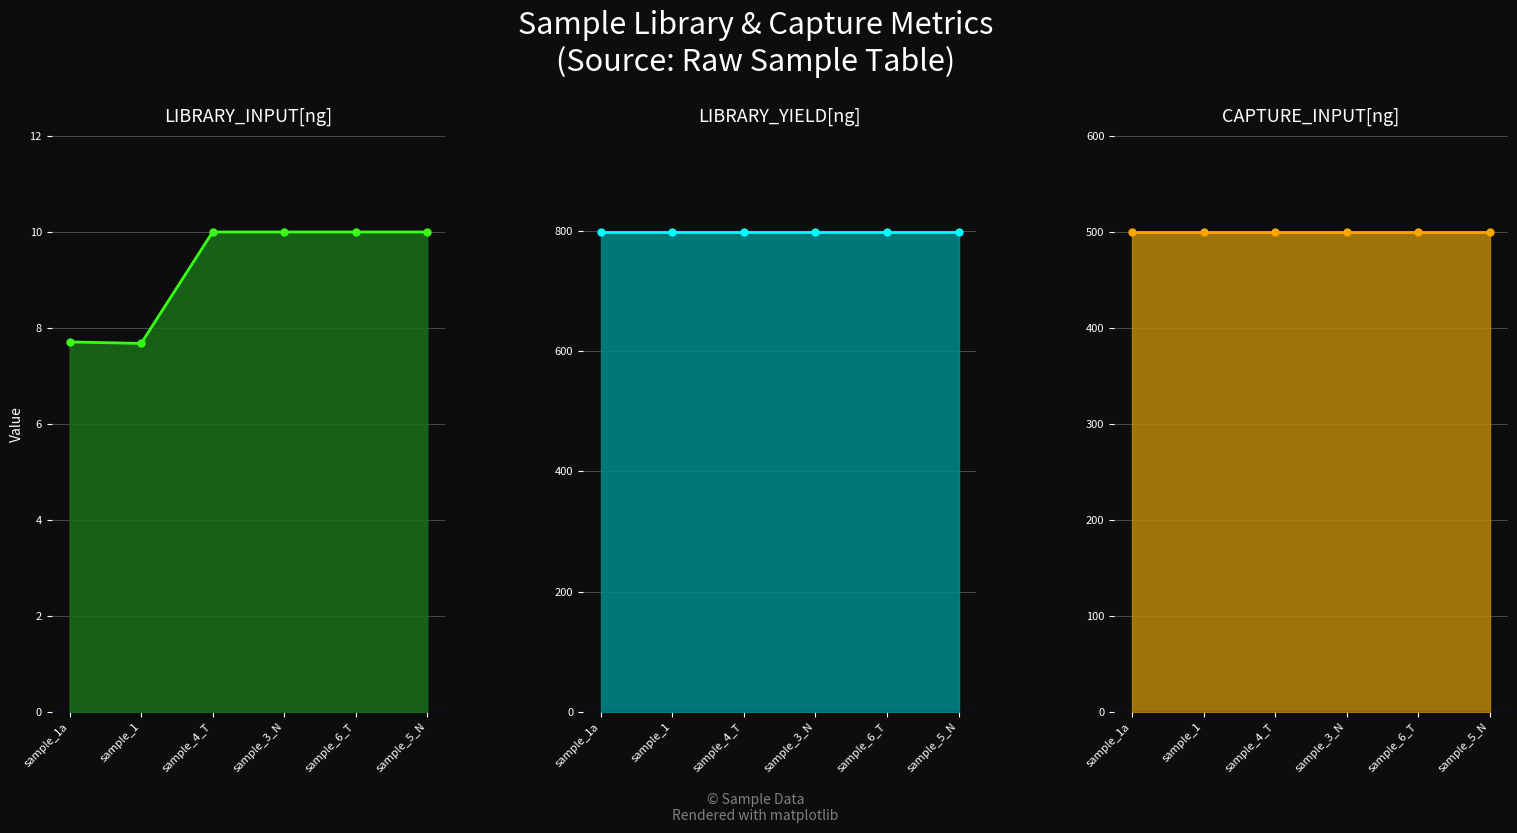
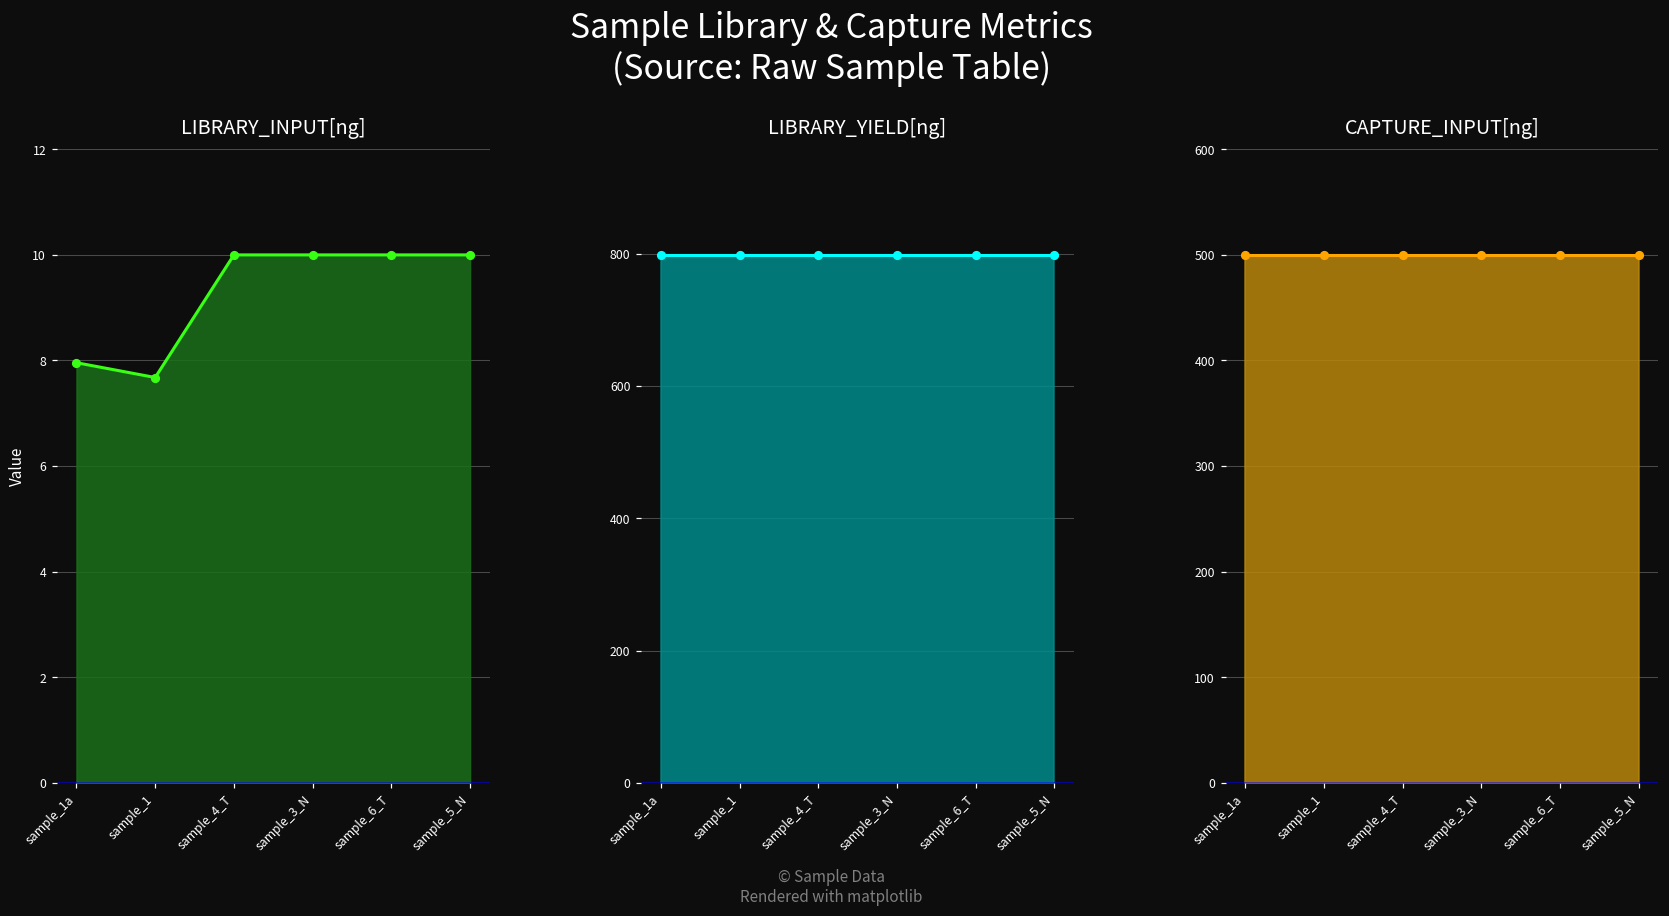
LIBRARY_INPUT[ng], sample_1a: 7.7 -> 8.0
